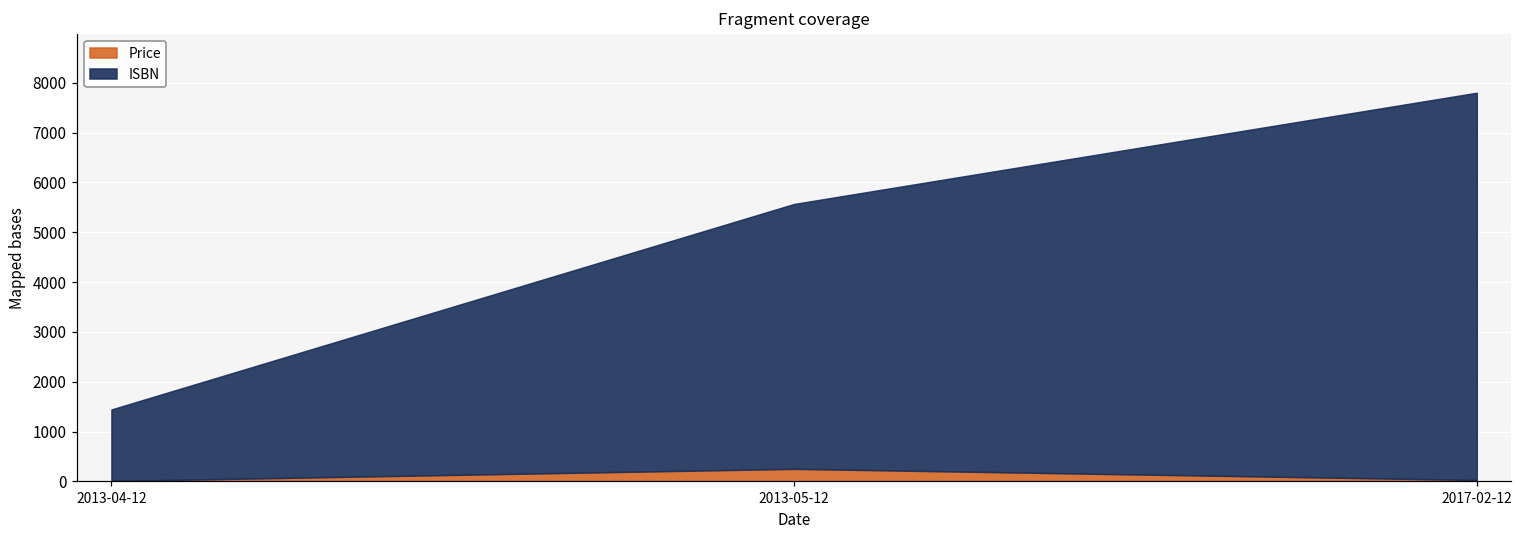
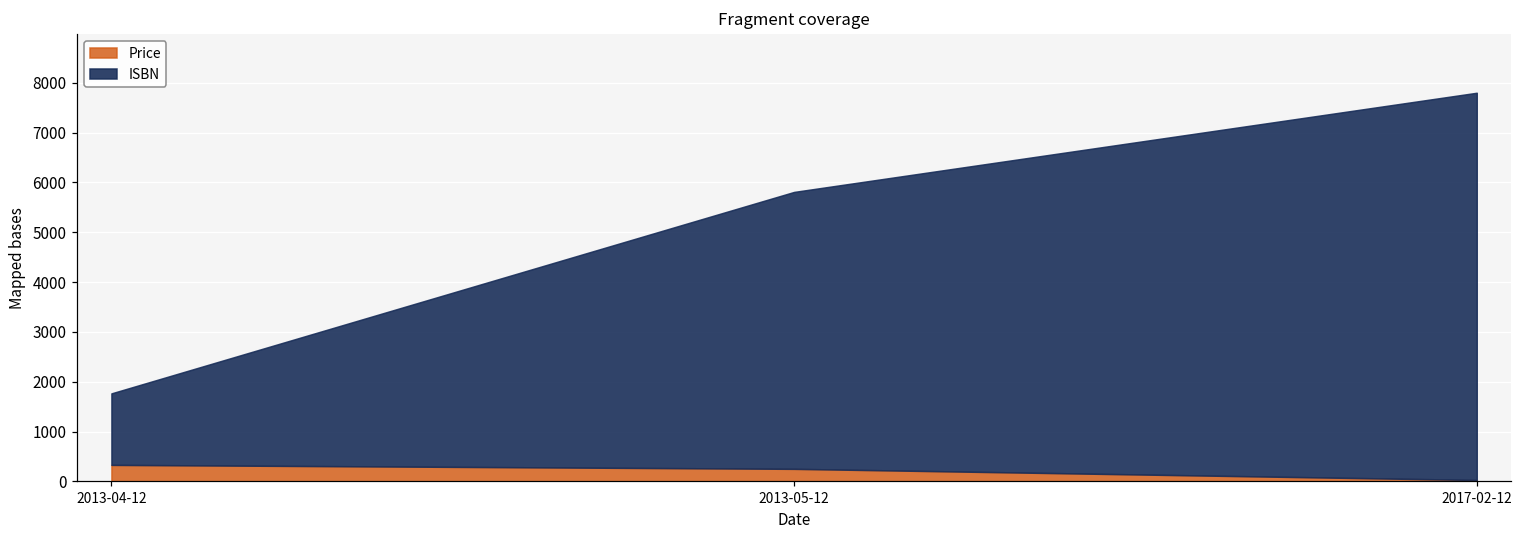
Price, 2013-04-12: 0 -> 300
ISBN, 2013-05-12: 5300 -> 5600
